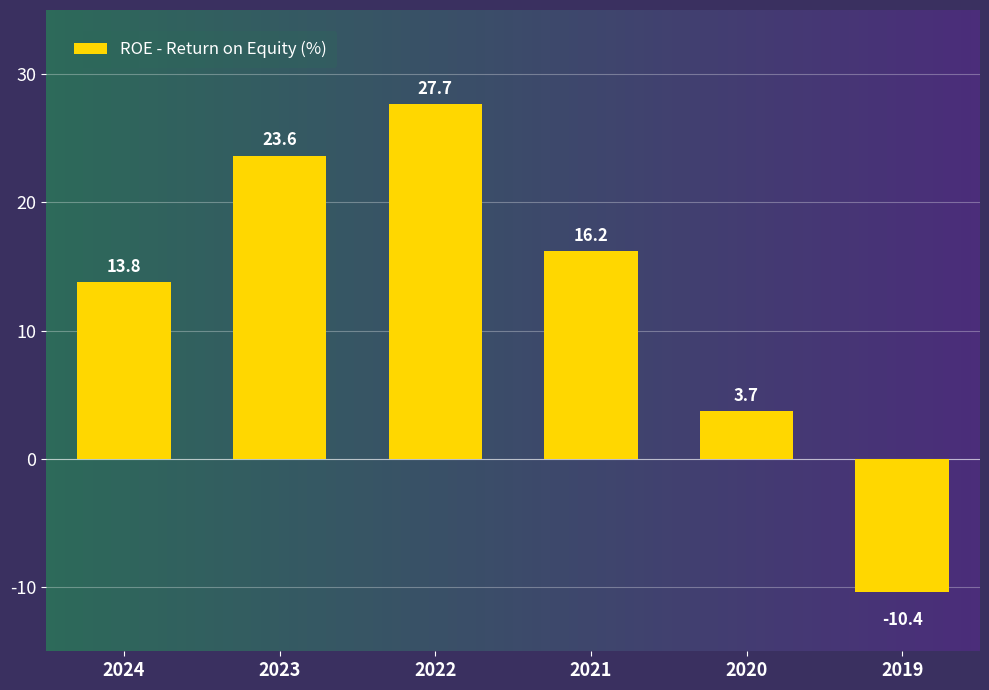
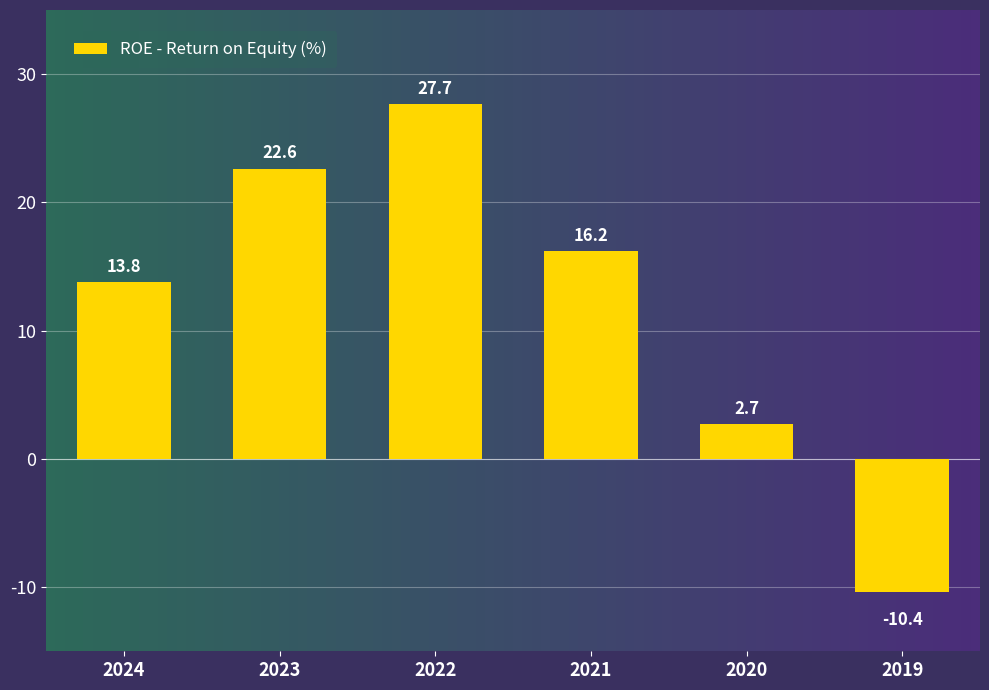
2023: 23.6 -> 22.6
2020: 3.7 -> 2.7
